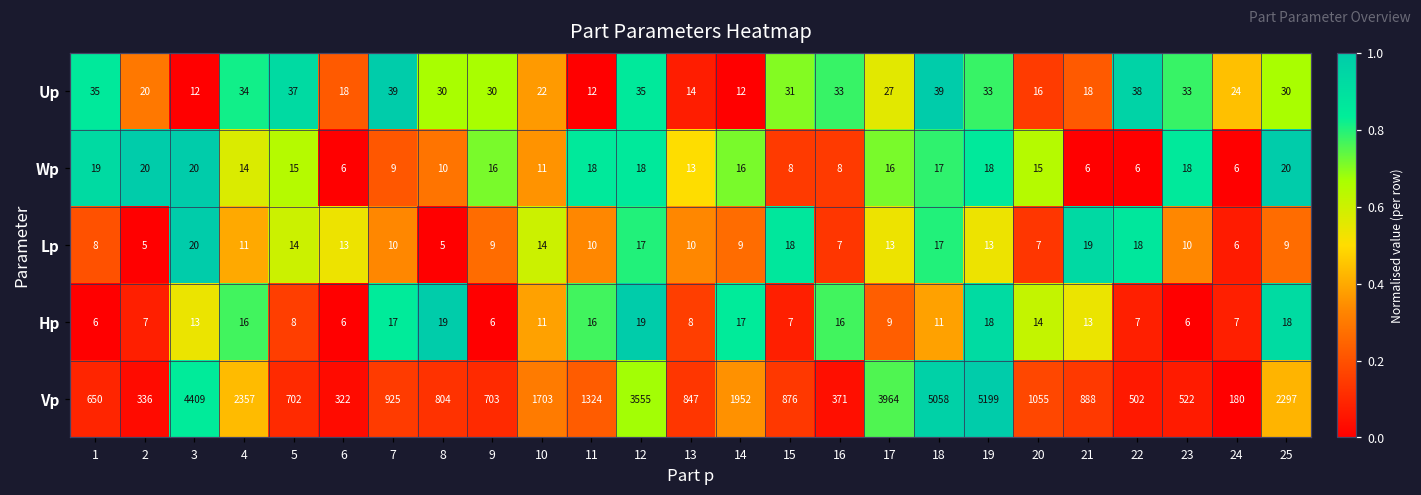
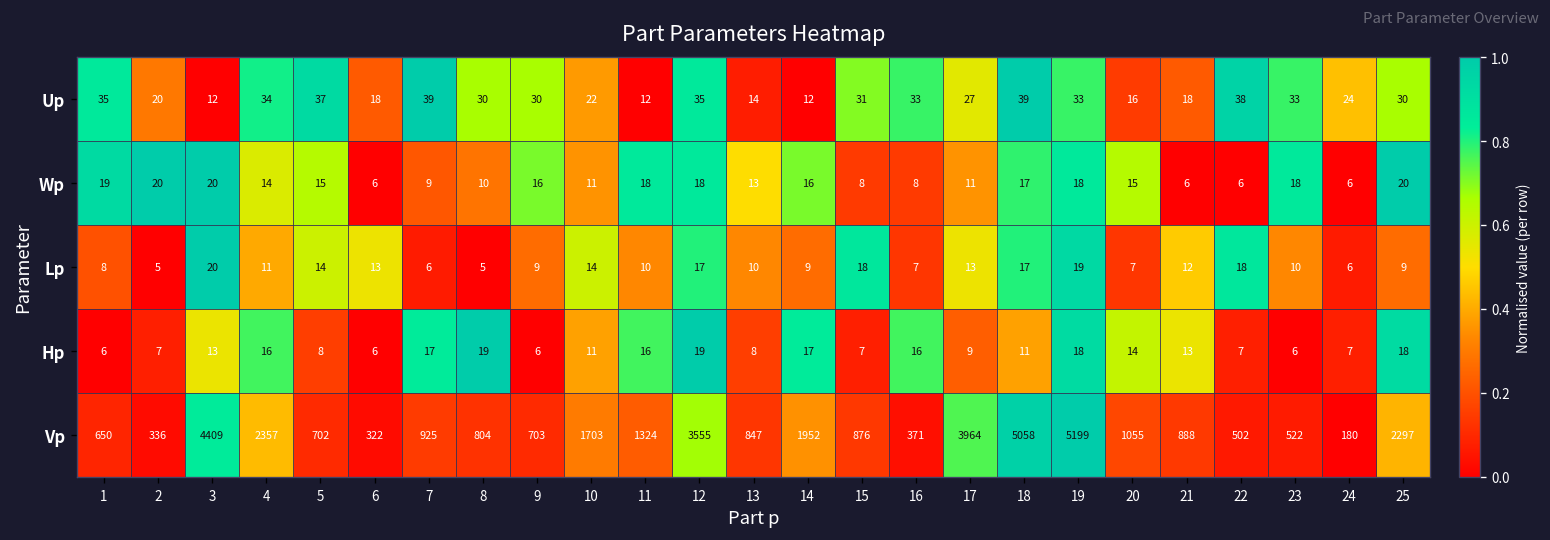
Wp, 17: 16 -> 11
Lp, 7: 10 -> 6
Lp, 19: 13 -> 19
Lp, 21: 19 -> 12
